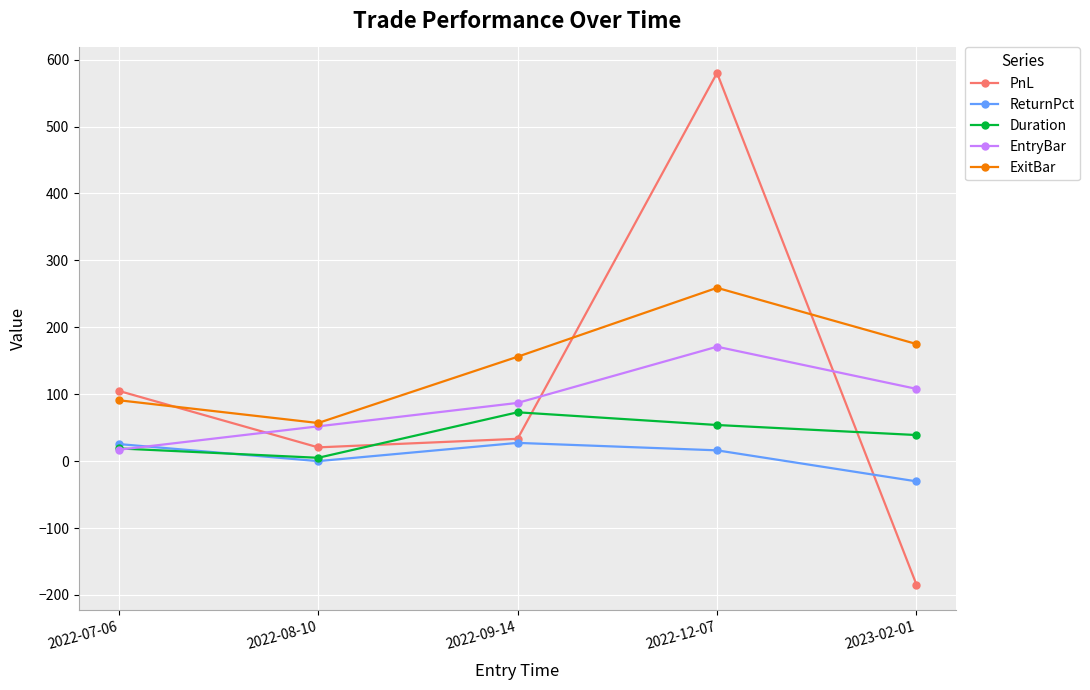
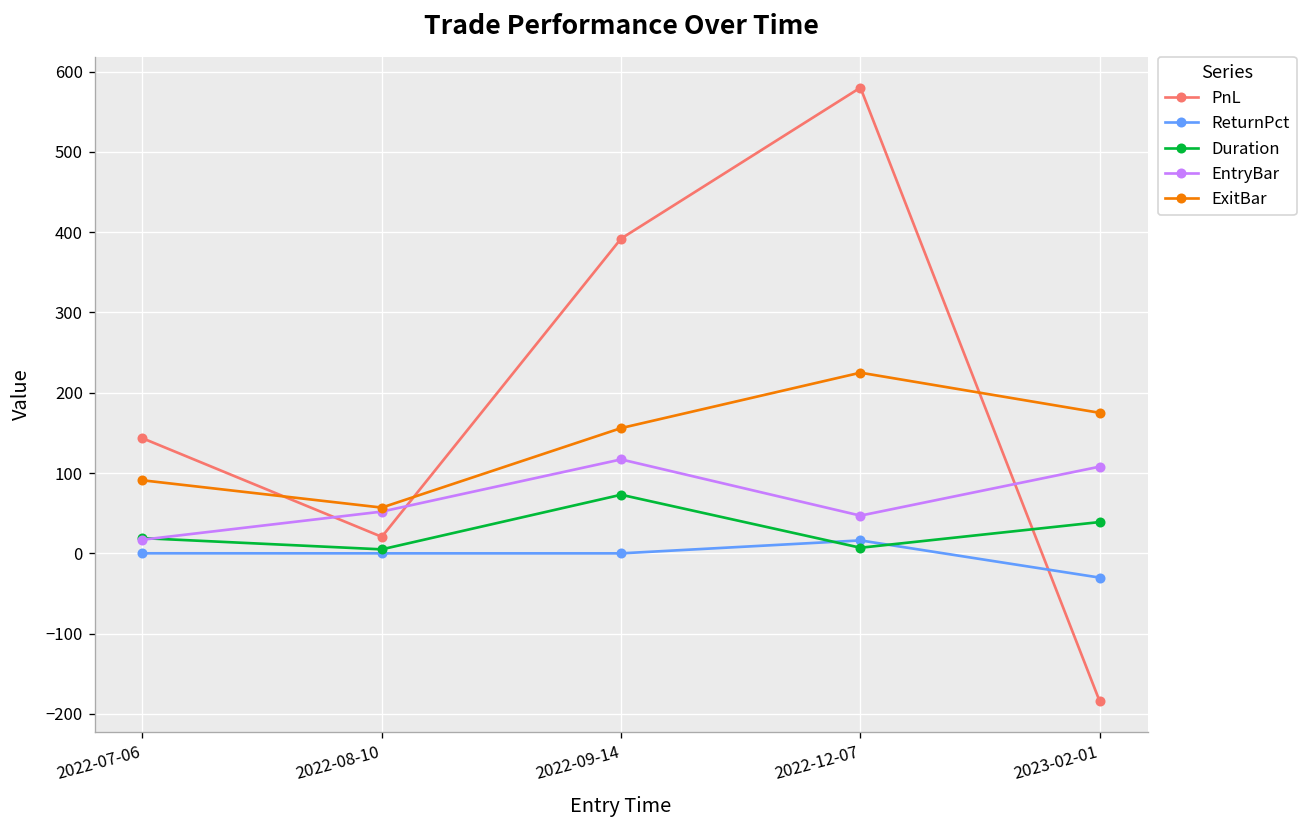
PnL, 2022-07-06: 110 -> 140
ReturnPct, 2022-07-06: 30 -> 0
PnL, 2022-09-14: 30 -> 390
ReturnPct, 2022-09-14: 30 -> 0
EntryBar, 2022-09-14: 90 -> 120
Duration, 2022-12-07: 50 -> 10
EntryBar, 2022-12-07: 170 -> 50
ExitBar, 2022-12-07: 260 -> 230
